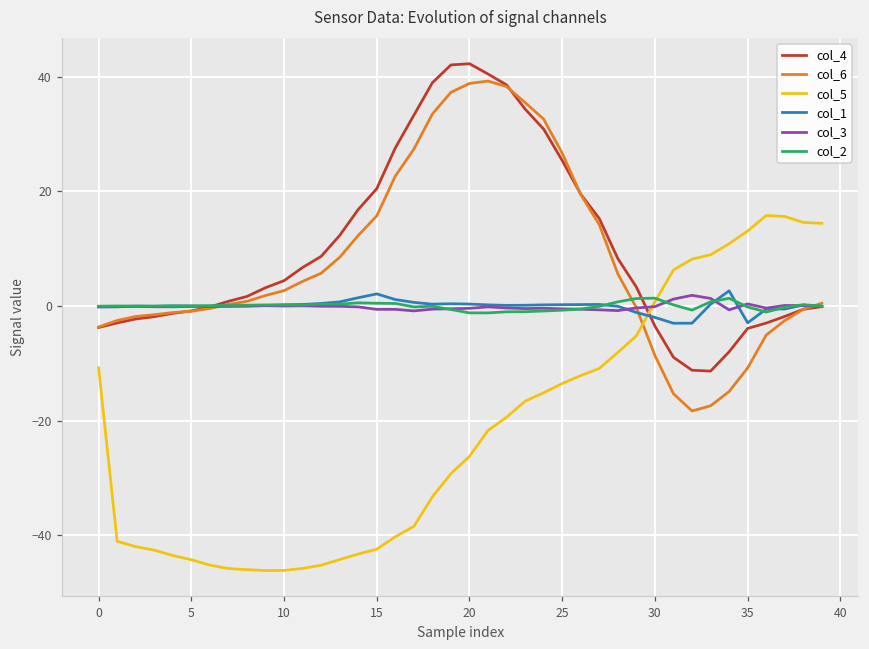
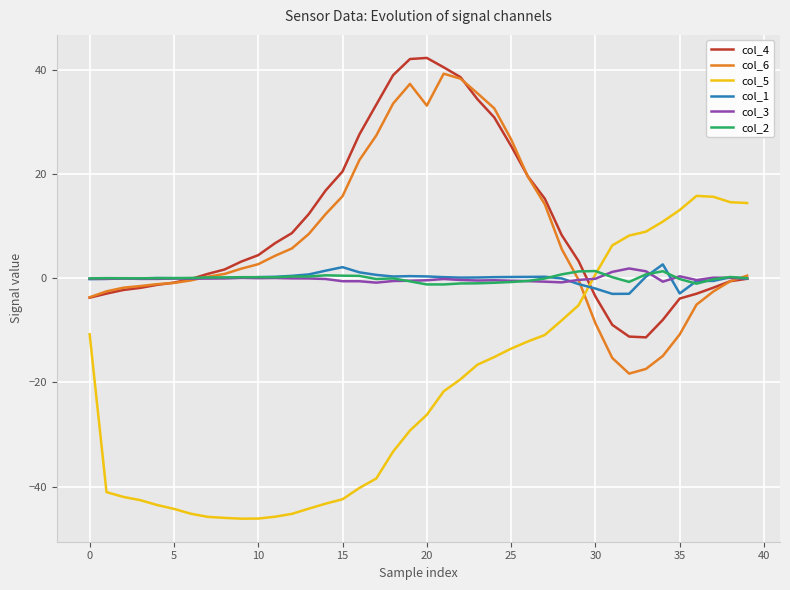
col_6, 20: 39 -> 33
